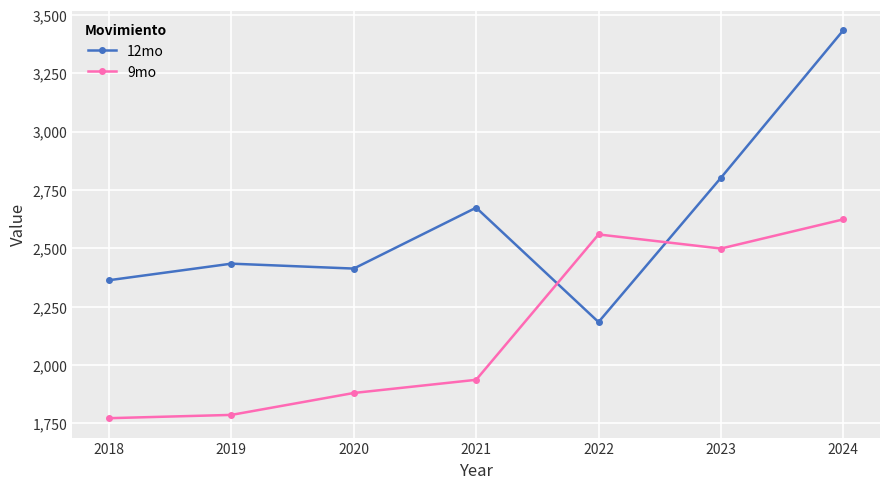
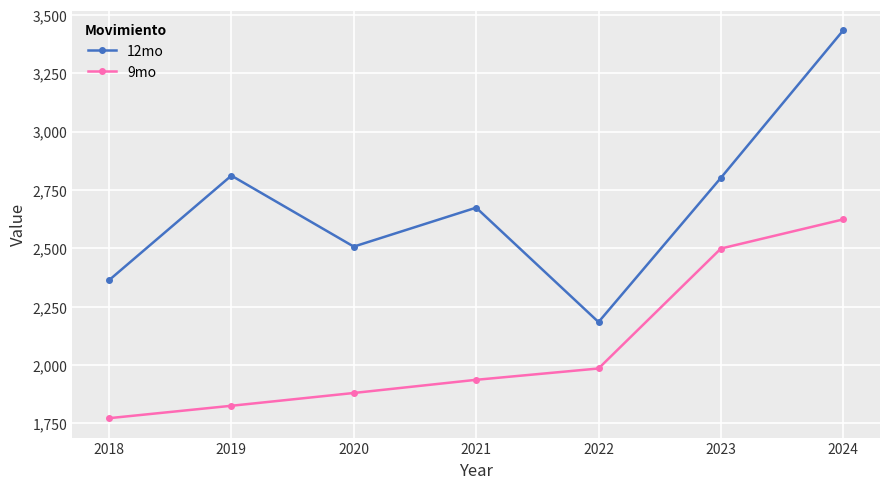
12mo, 2019: 2,430 -> 2,810
9mo, 2019: 1,790 -> 1,830
12mo, 2020: 2,410 -> 2,510
9mo, 2022: 2,560 -> 1,990
